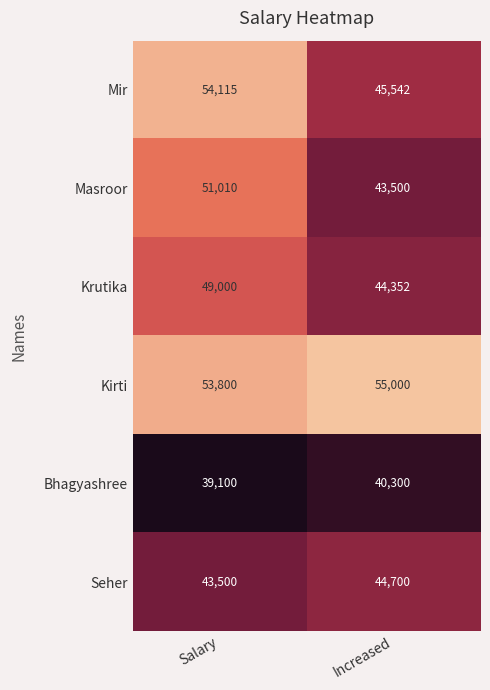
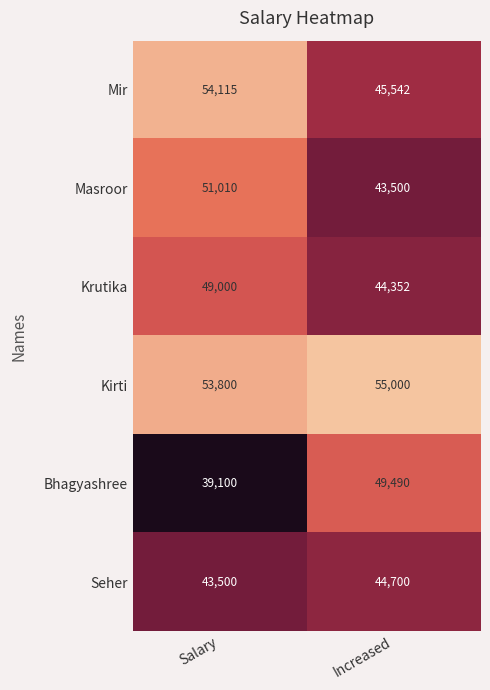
Bhagyashree, Increased: 40,300 -> 49,490
